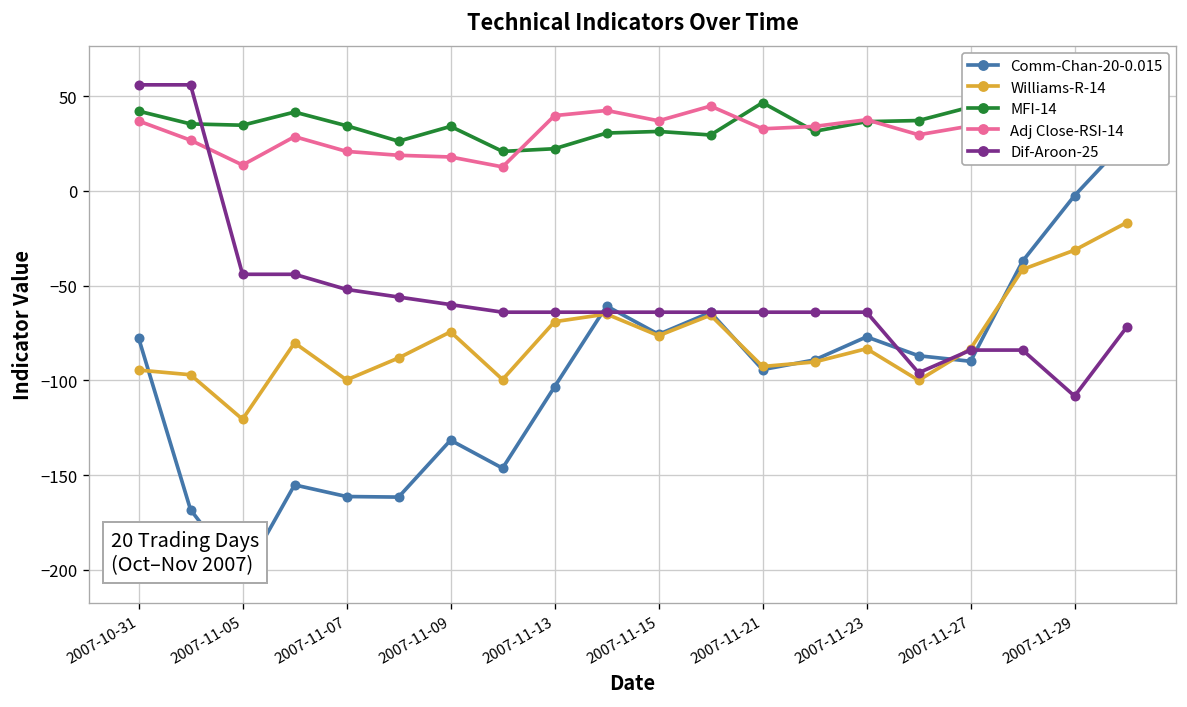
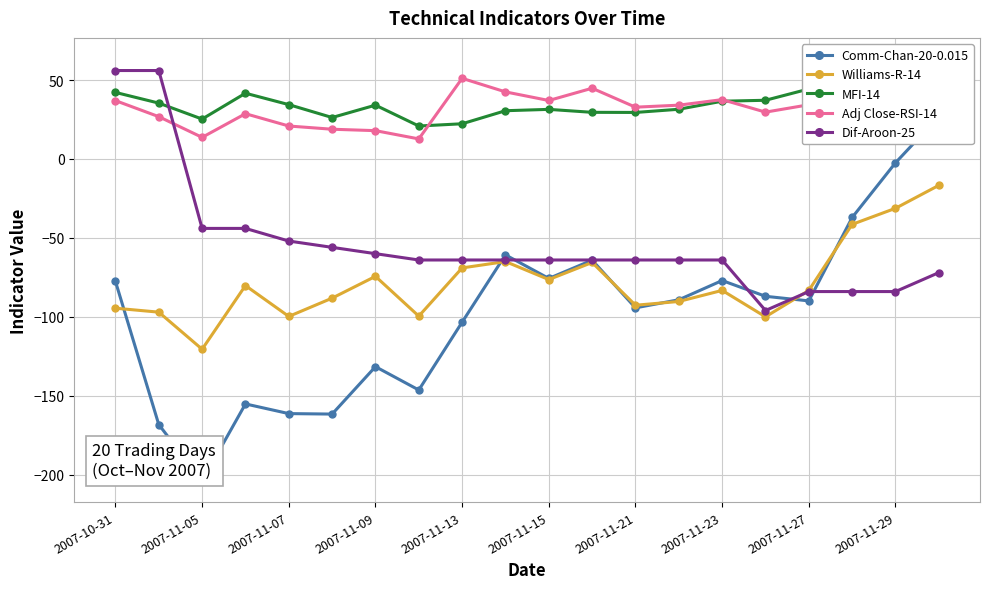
MFI-14, 2007-11-05: 35 -> 25
Adj Close-RSI-14, 2007-11-13: 40 -> 51
MFI-14, 2007-11-21: 47 -> 29
Dif-Aroon-25, 2007-11-29: -108 -> -84
